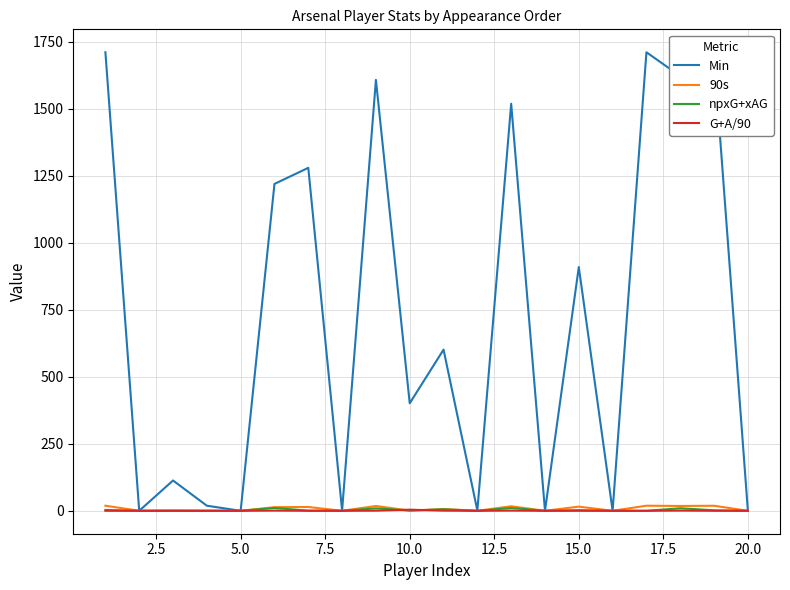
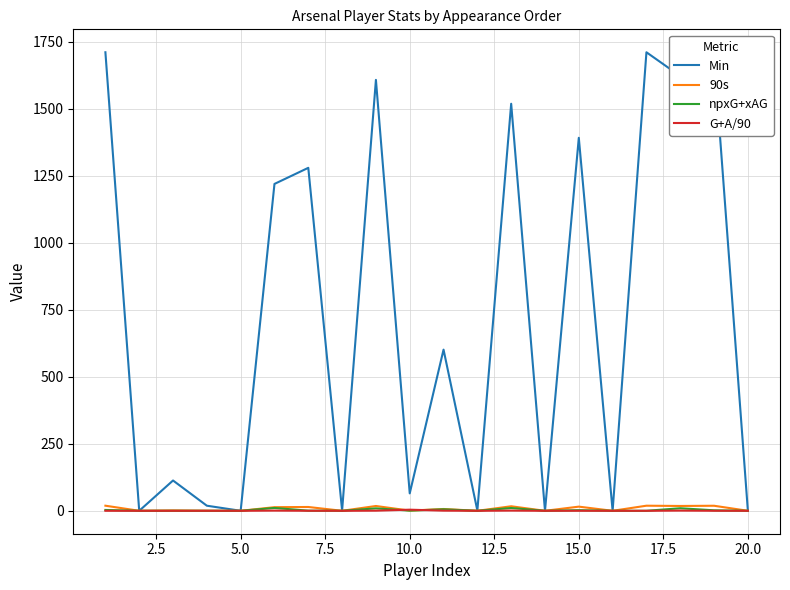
Min, 10.0: 400 -> 70
Min, 15.0: 910 -> 1390
